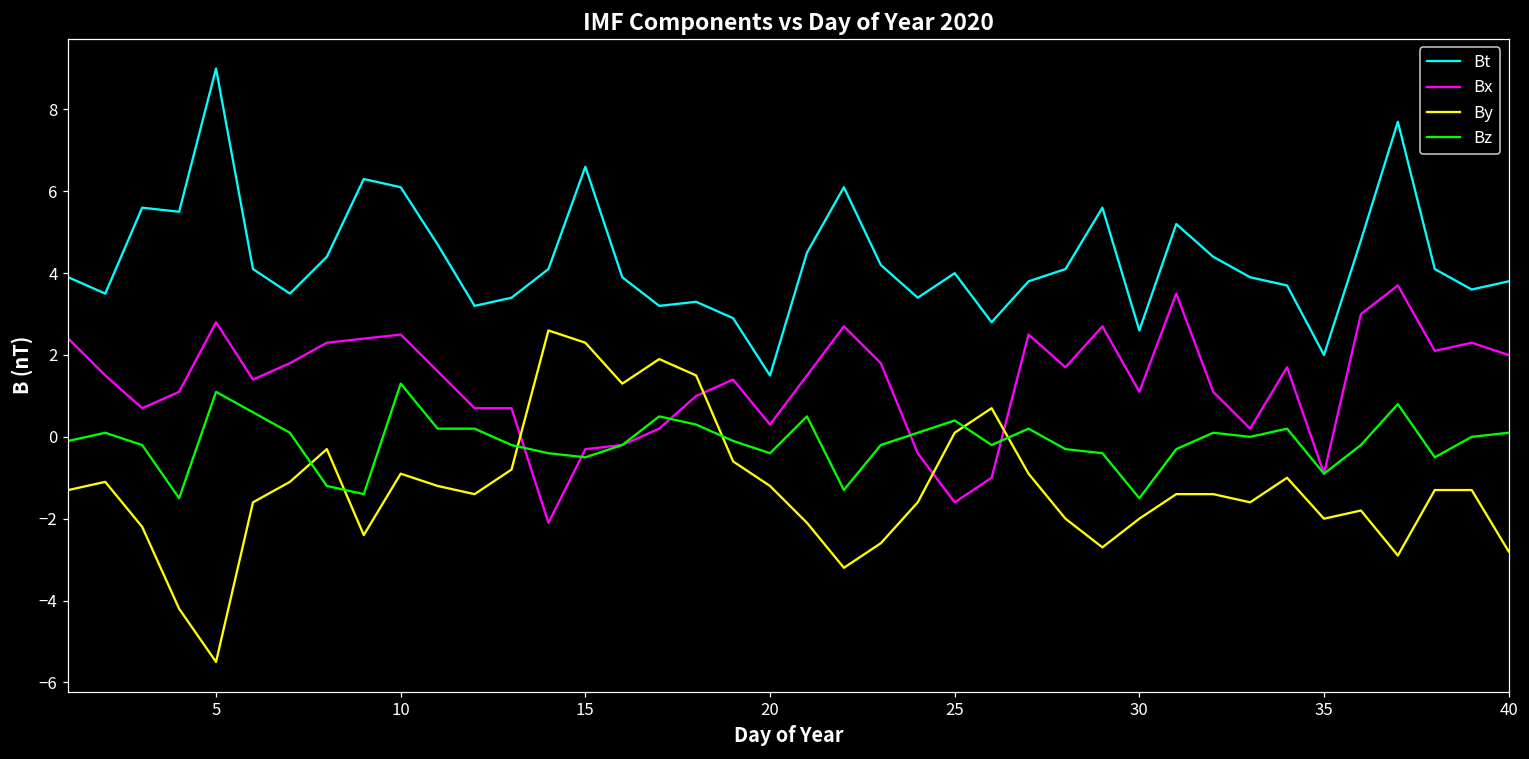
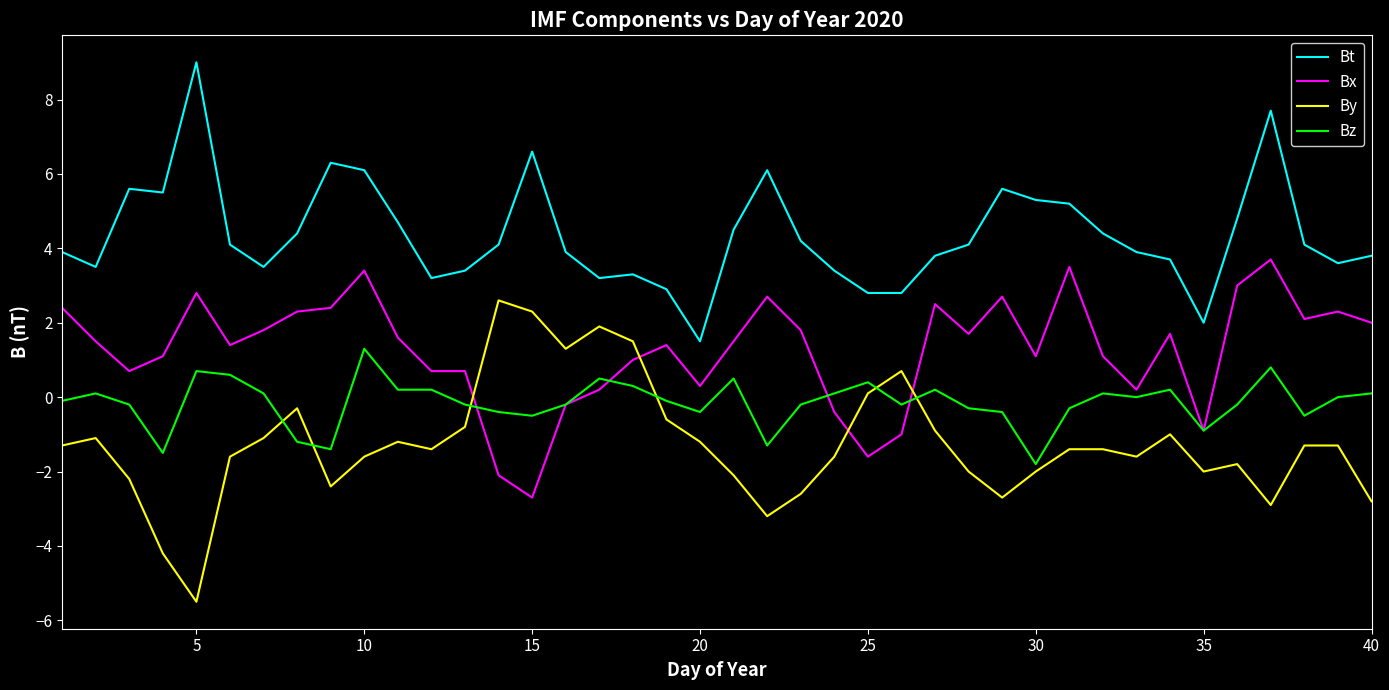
Bz, 5: 1.1 -> 0.7
Bx, 10: 2.5 -> 3.4
By, 10: -0.9 -> -1.6
Bx, 15: -0.3 -> -2.7
Bt, 25: 4.0 -> 2.8
Bt, 30: 2.6 -> 5.3
Bz, 30: -1.5 -> -1.8
